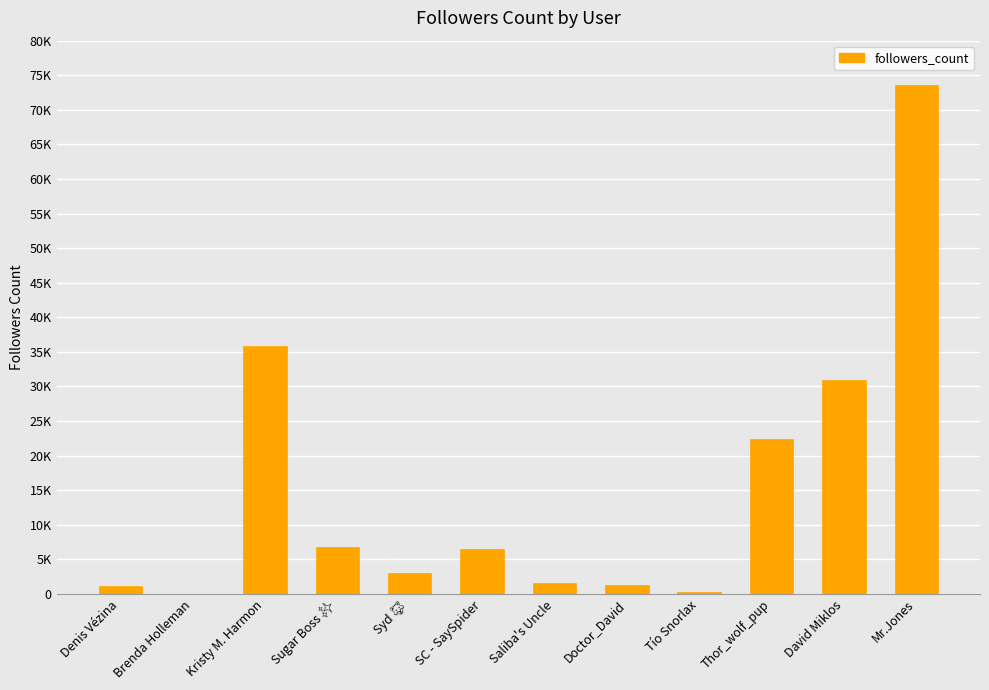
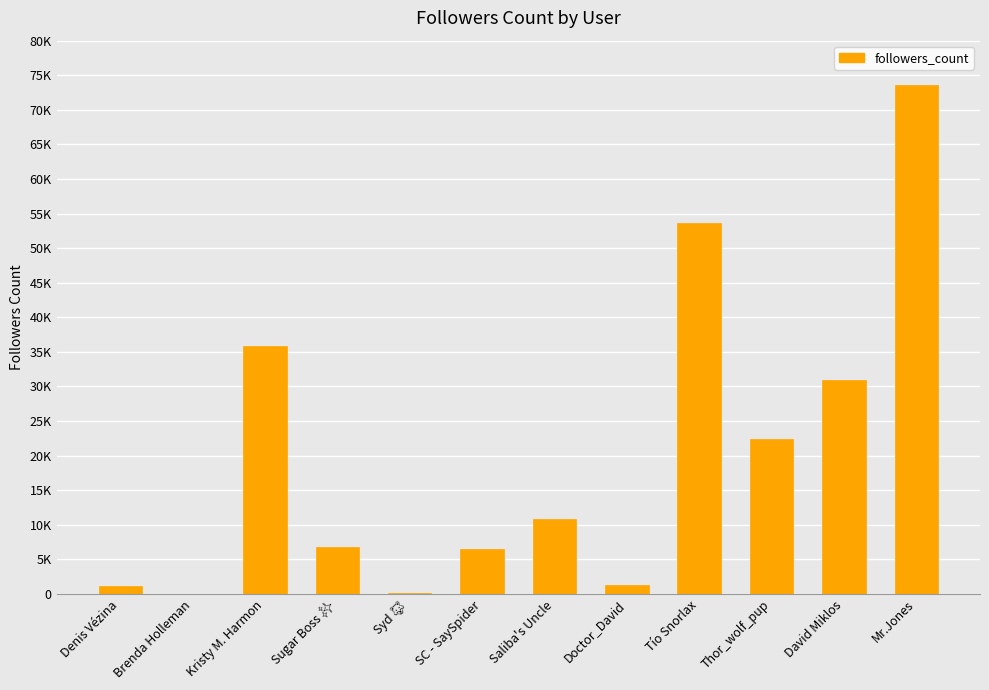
Syd 🐺: 3000 -> 0
Saliba's Uncle: 2000 -> 11000
Tío Snorlax: 0 -> 54000
